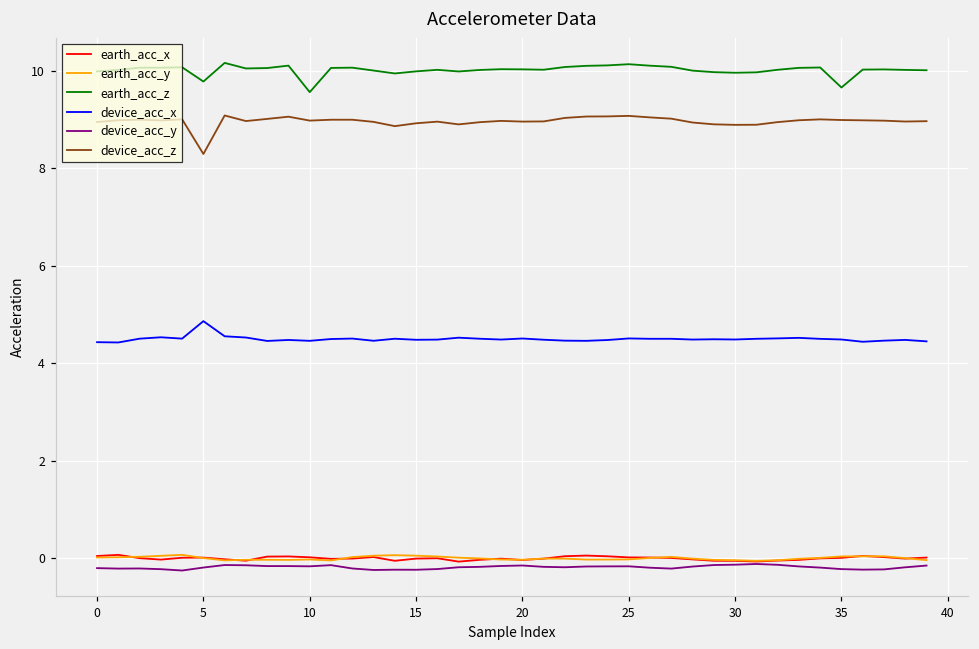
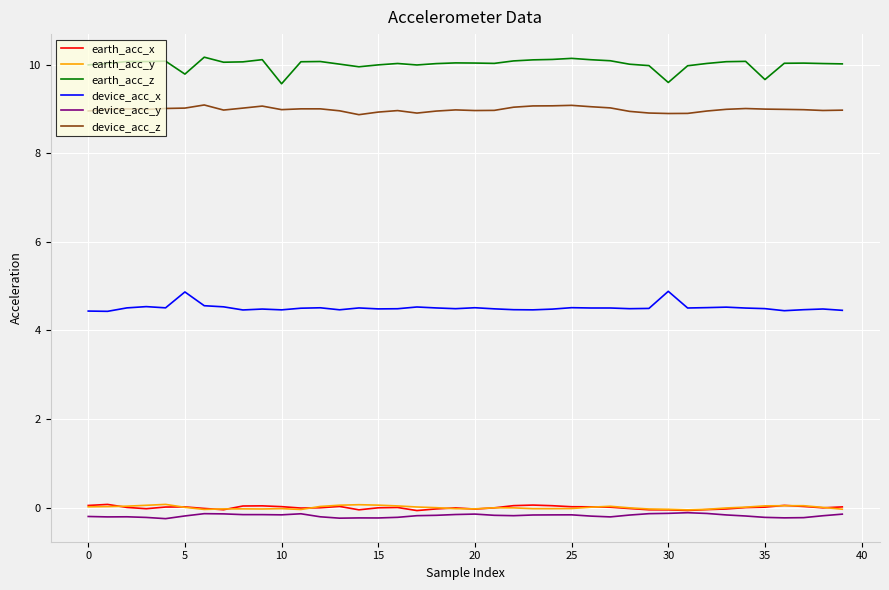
device_acc_z, 5: 8.3 -> 9.0
earth_acc_z, 30: 10.0 -> 9.6
device_acc_x, 30: 4.5 -> 4.9
